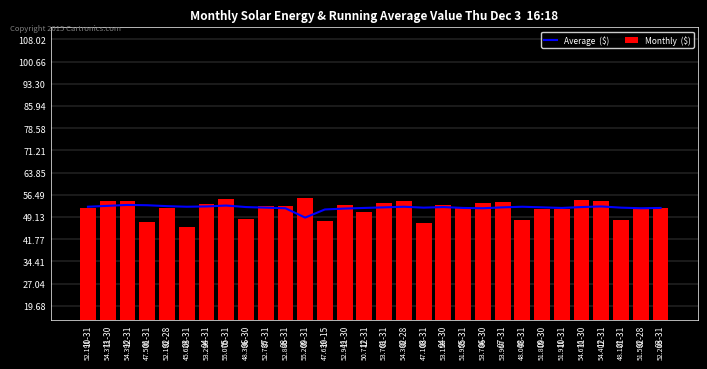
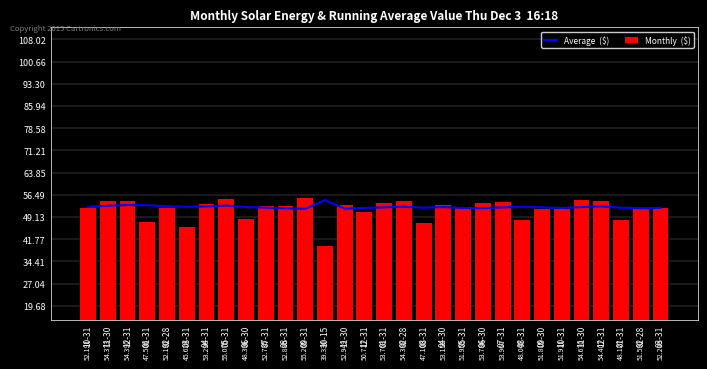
Average ($), 09-31: 49 -> 52
Average ($), 10-15: 52 -> 55
Monthly ($), 10-15: 47.639 -> 39.330
